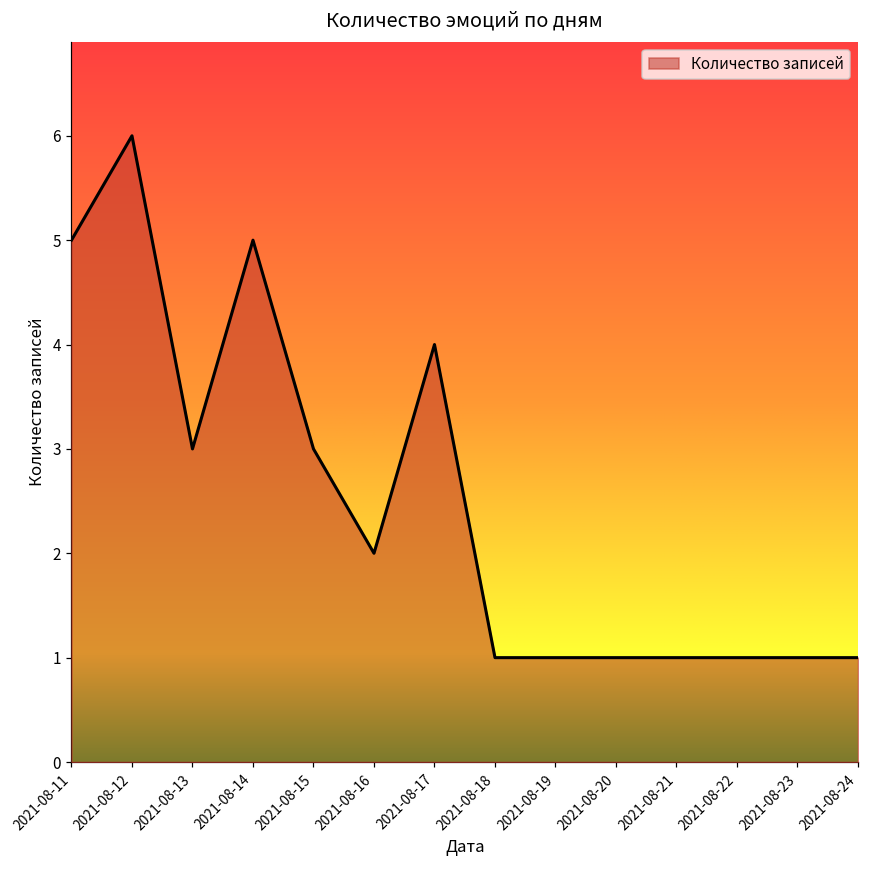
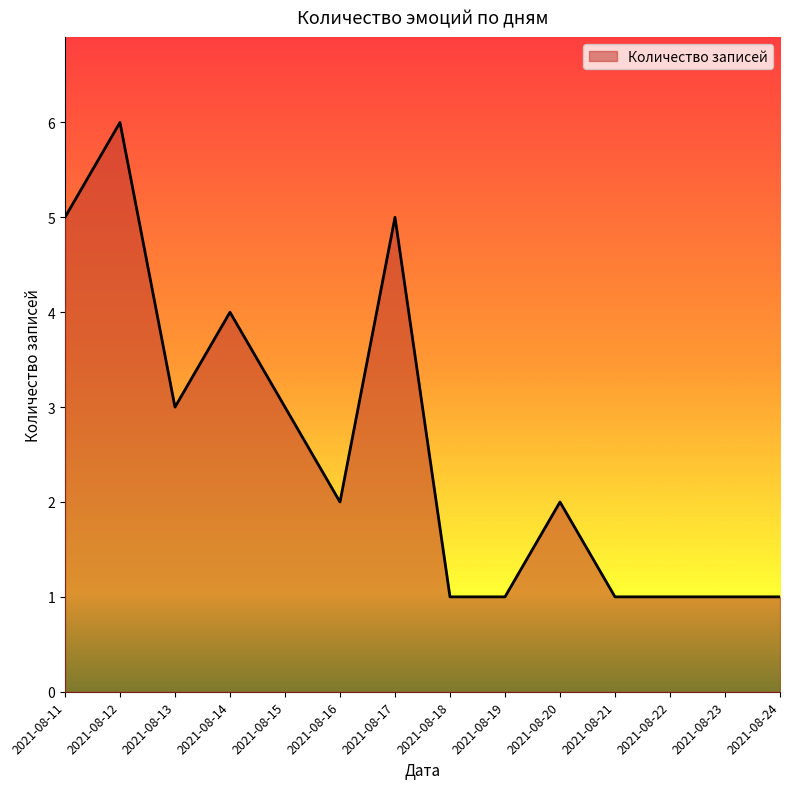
2021-08-14: 5 -> 4
2021-08-17: 4 -> 5
2021-08-20: 1 -> 2
